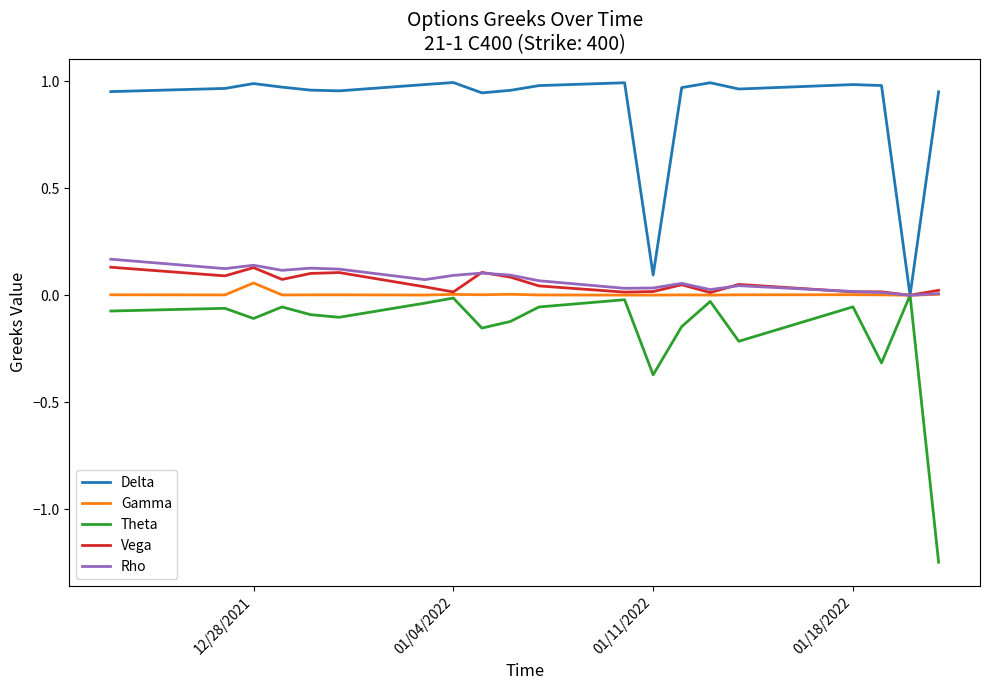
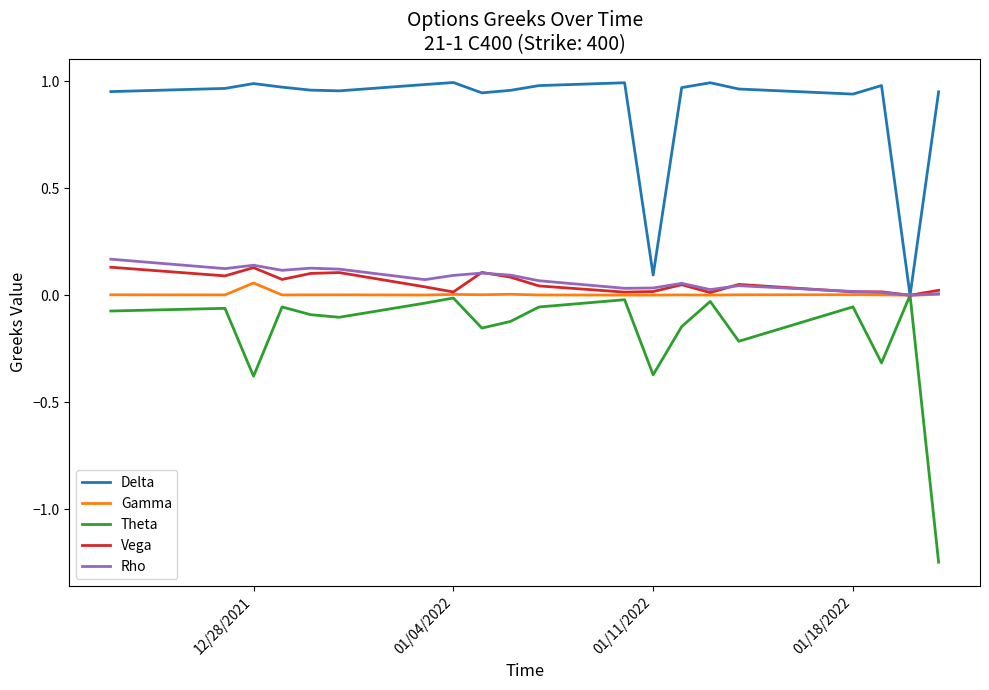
Theta, 12/28/2021: -0.11 -> -0.38
Delta, 01/18/2022: 0.98 -> 0.94
